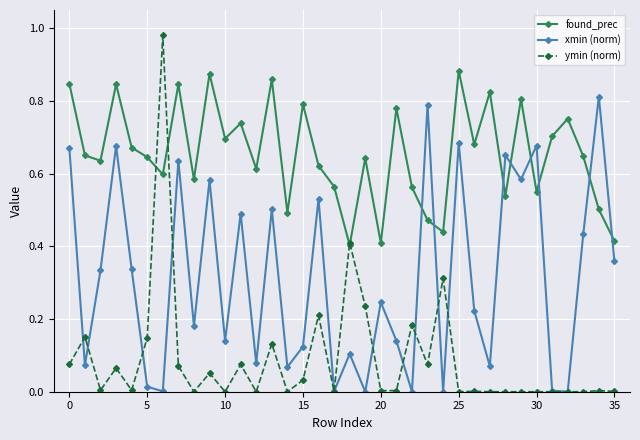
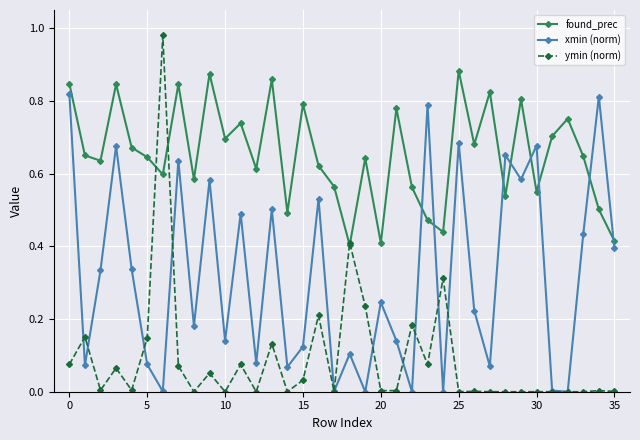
xmin (norm), 0: 0.67 -> 0.82
xmin (norm), 5: 0.01 -> 0.08
xmin (norm), 35: 0.36 -> 0.39
